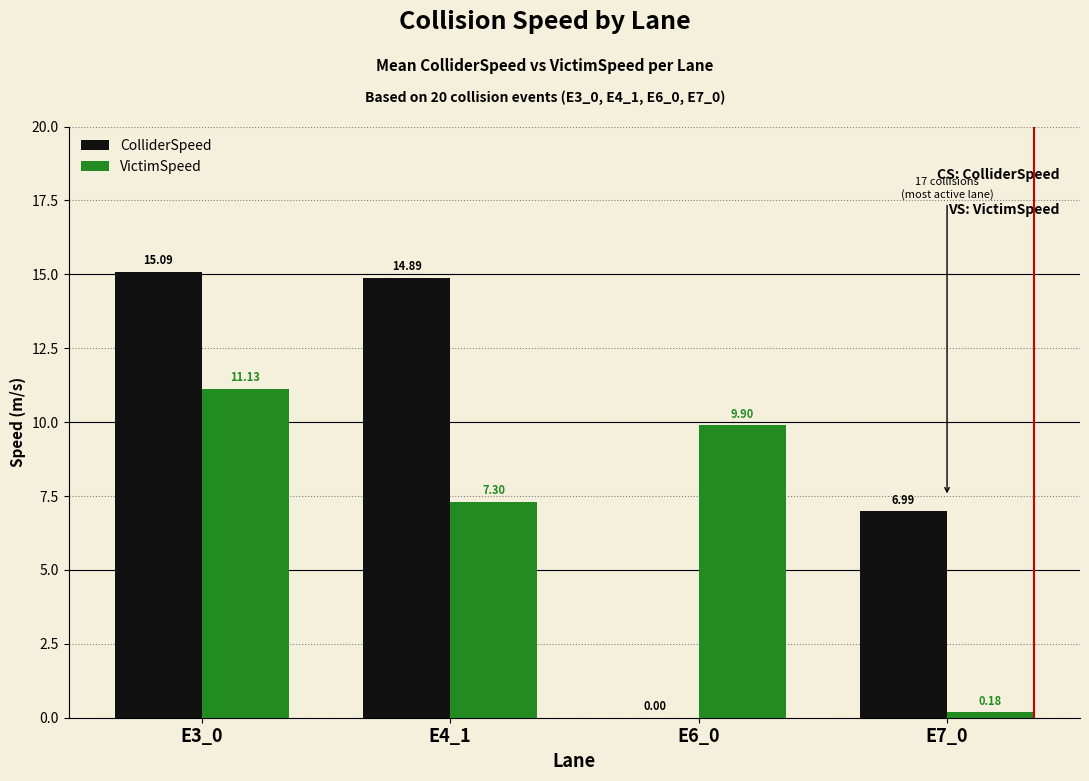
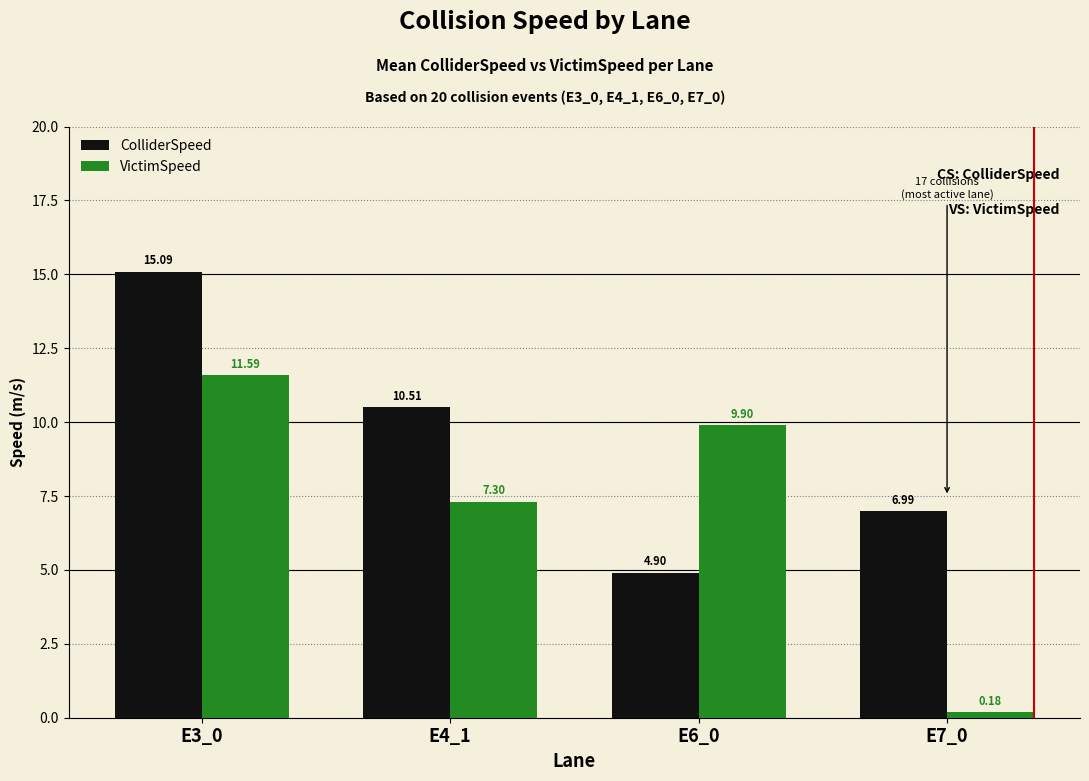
VictimSpeed, E3_0: 11.13 -> 11.59
ColliderSpeed, E4_1: 14.89 -> 10.51
ColliderSpeed, E6_0: 0.00 -> 4.90
